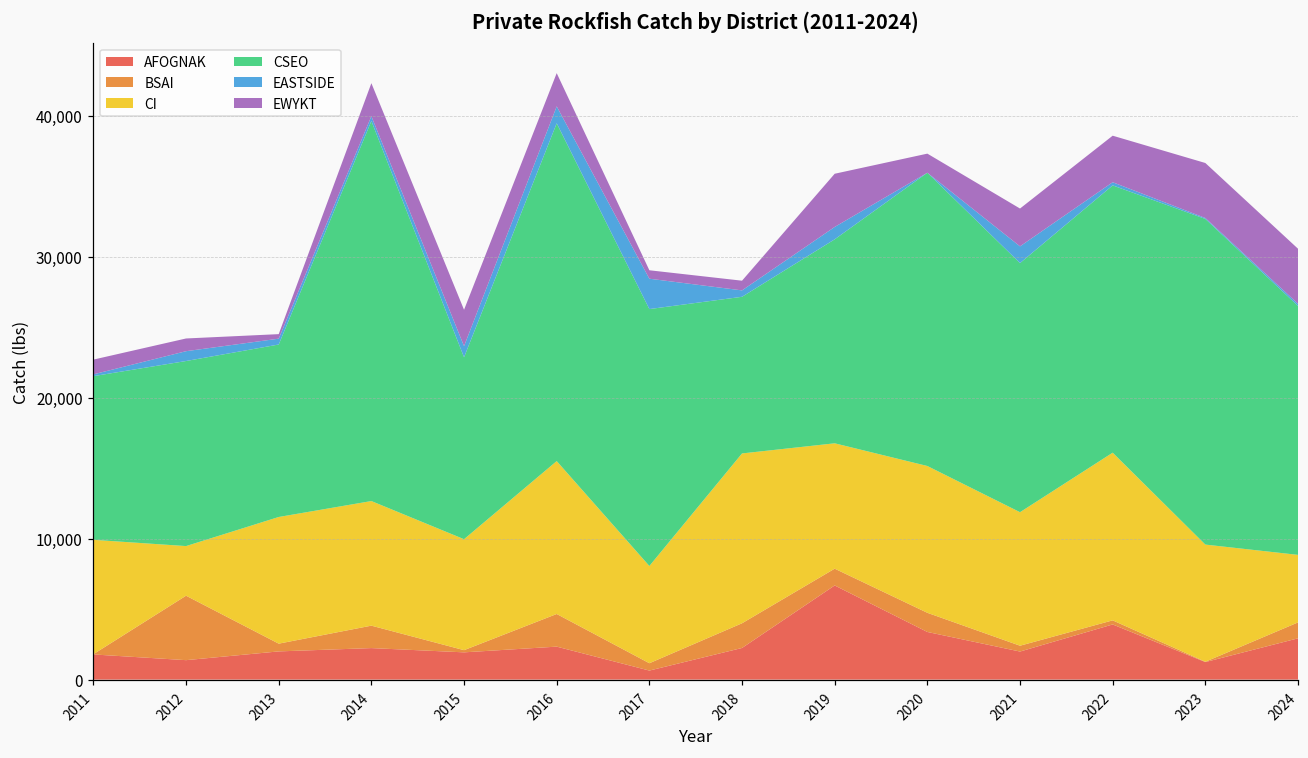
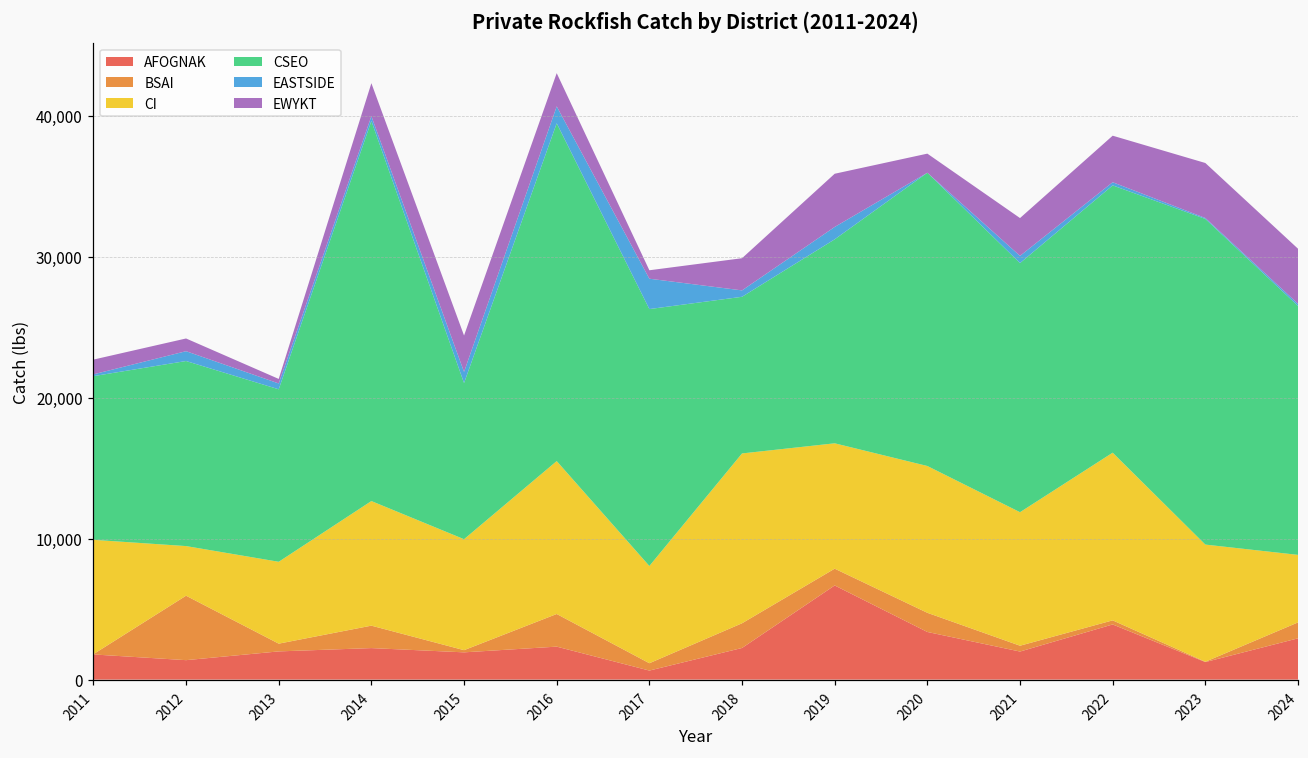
CI, 2013: 9,000 -> 5,800
CSEO, 2015: 12,900 -> 11,100
EWYKT, 2018: 700 -> 2,300
EASTSIDE, 2021: 1,200 -> 500
